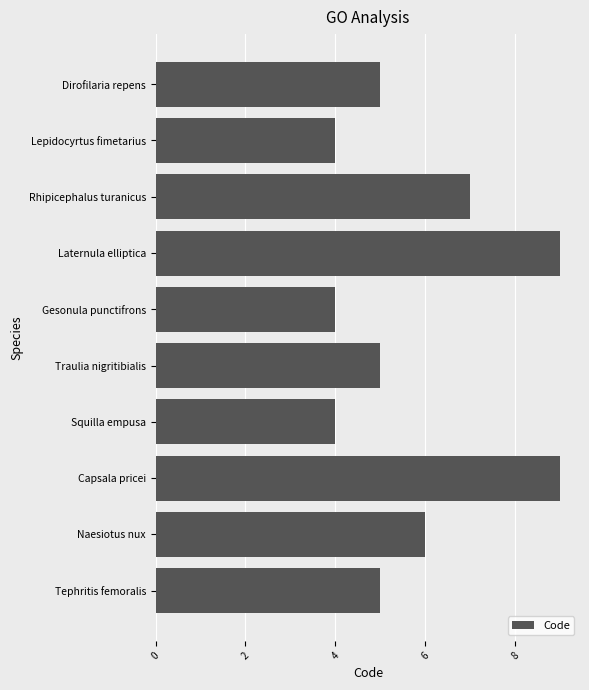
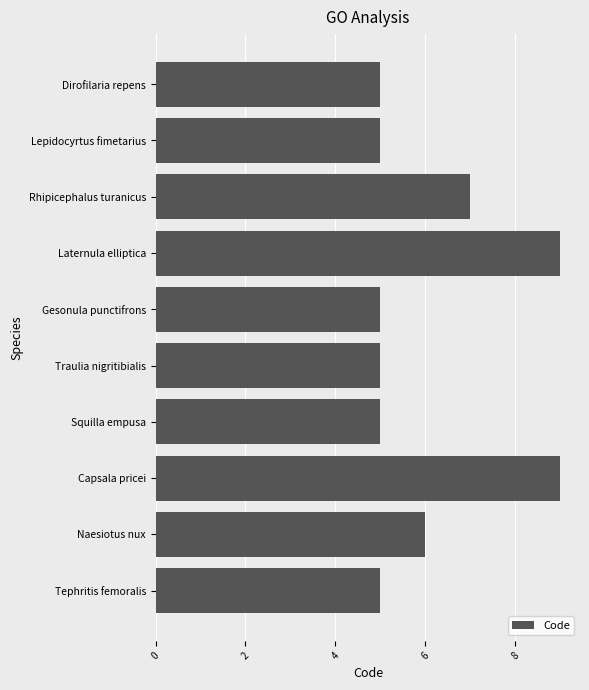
Lepidocyrtus fimetarius: 4 -> 5
Gesonula punctifrons: 4 -> 5
Squilla empusa: 4 -> 5
